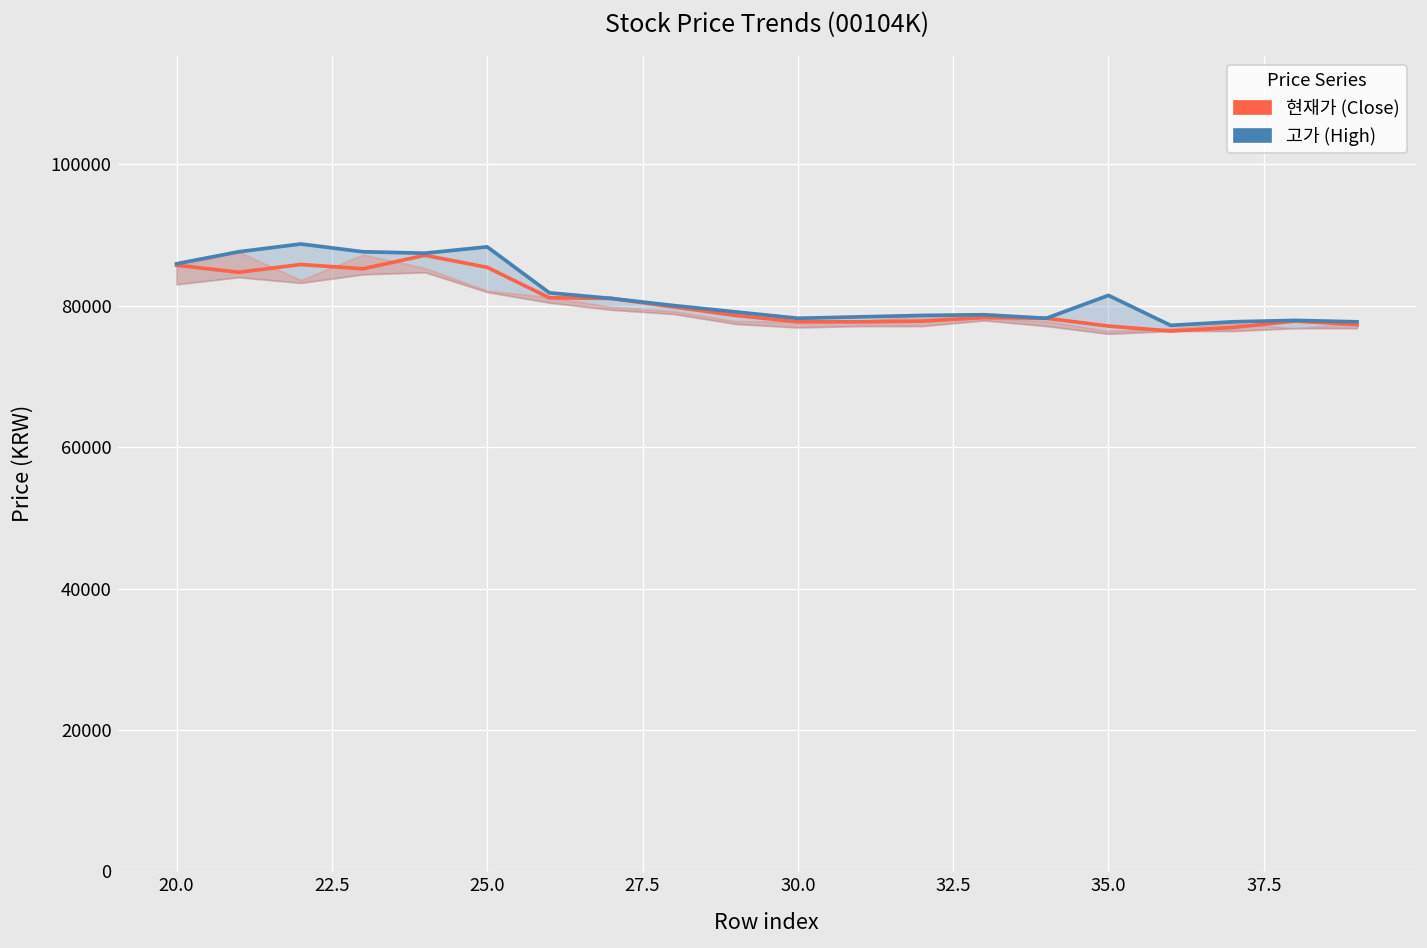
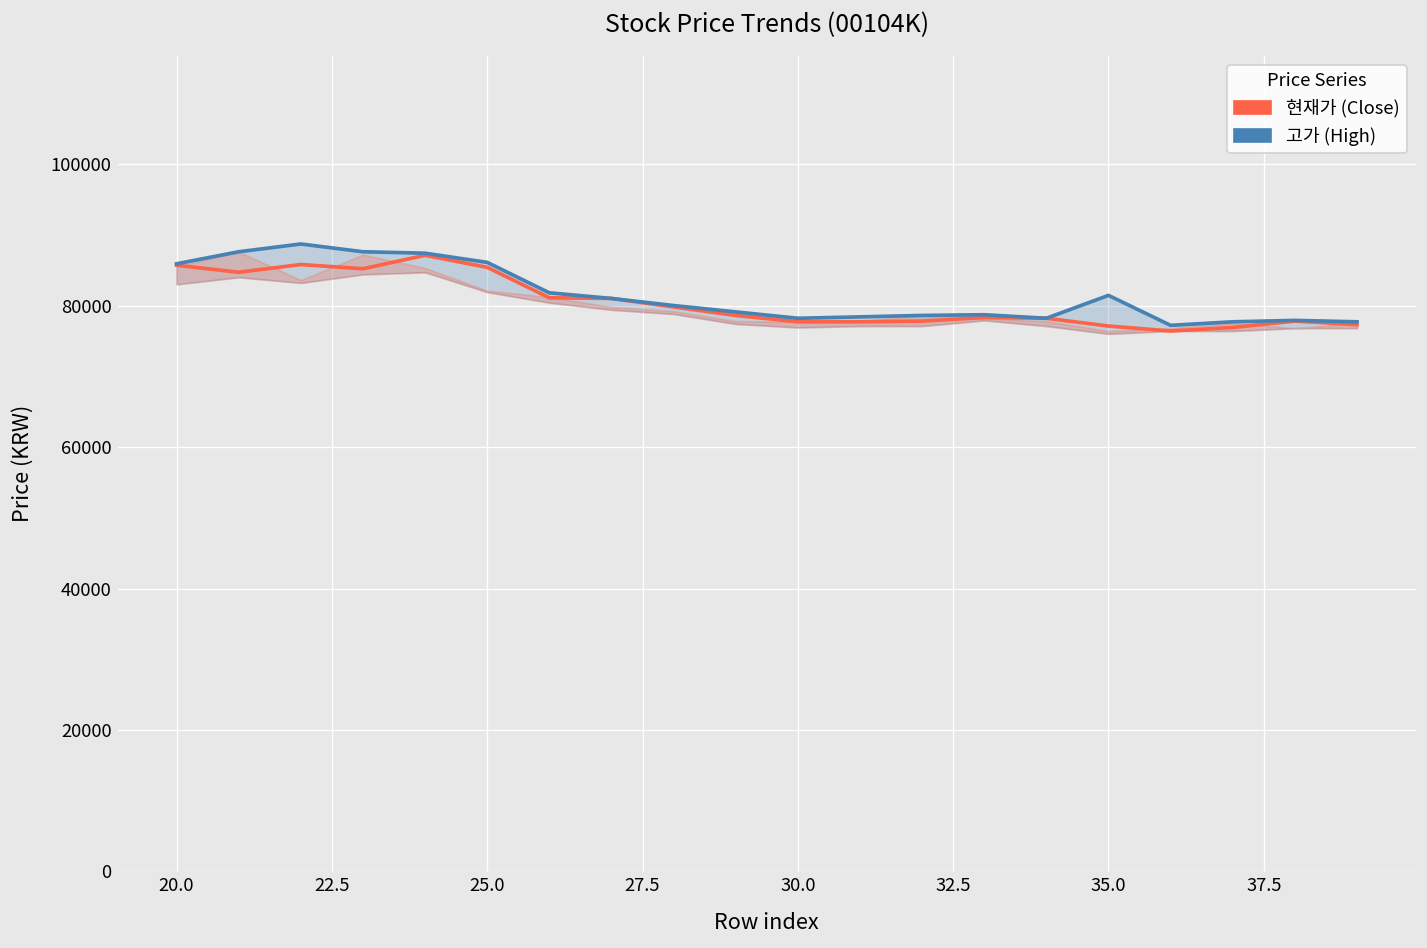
고가 (High), 25.0: 88000 -> 86000
